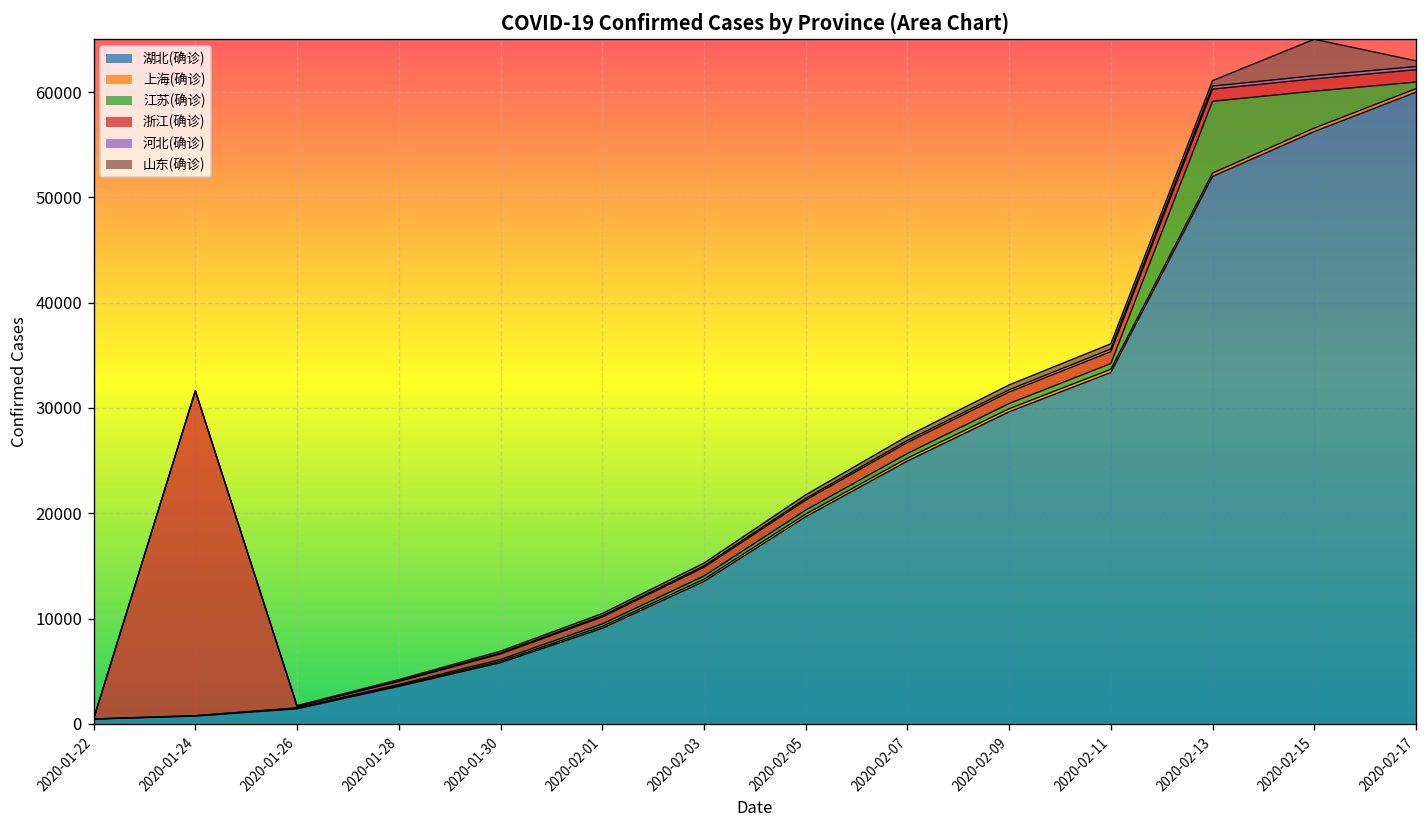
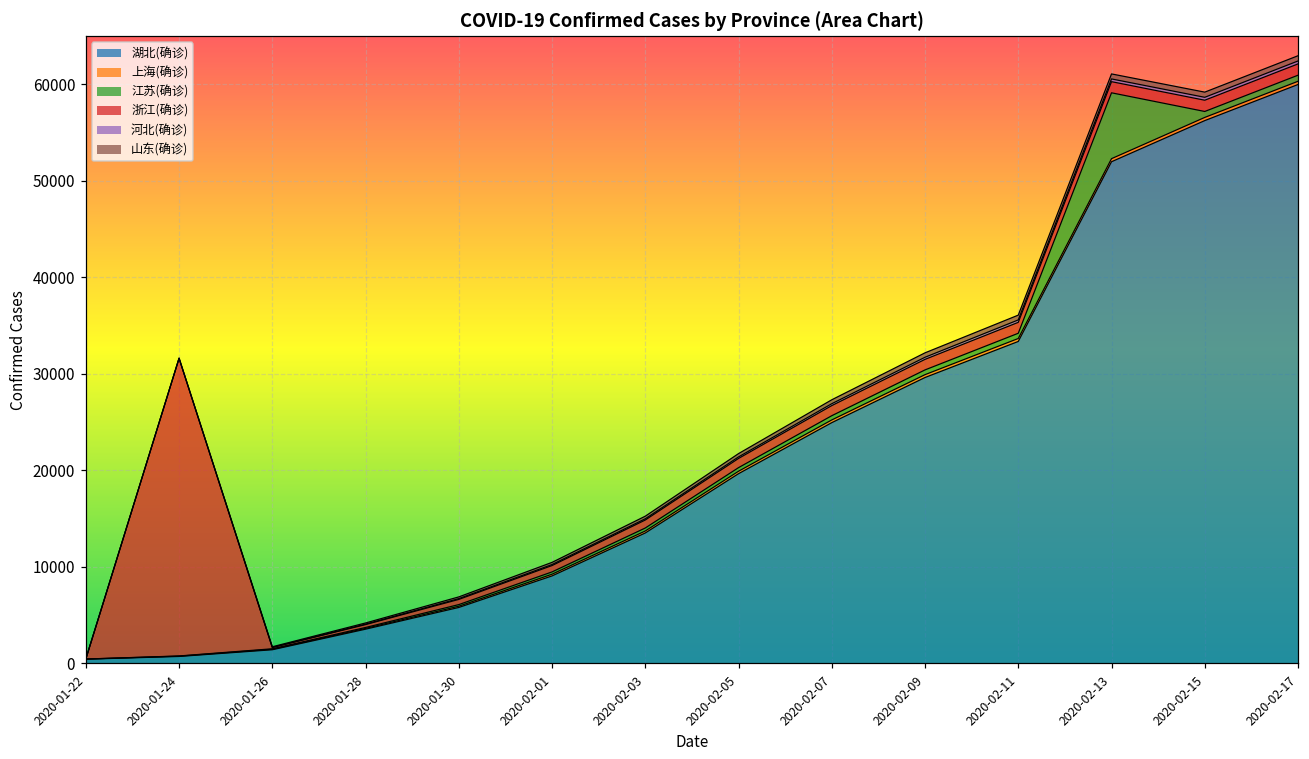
江苏(确诊), 2020-02-15: 4000 -> 1000
山东(确诊), 2020-02-15: 3000 -> 1000
